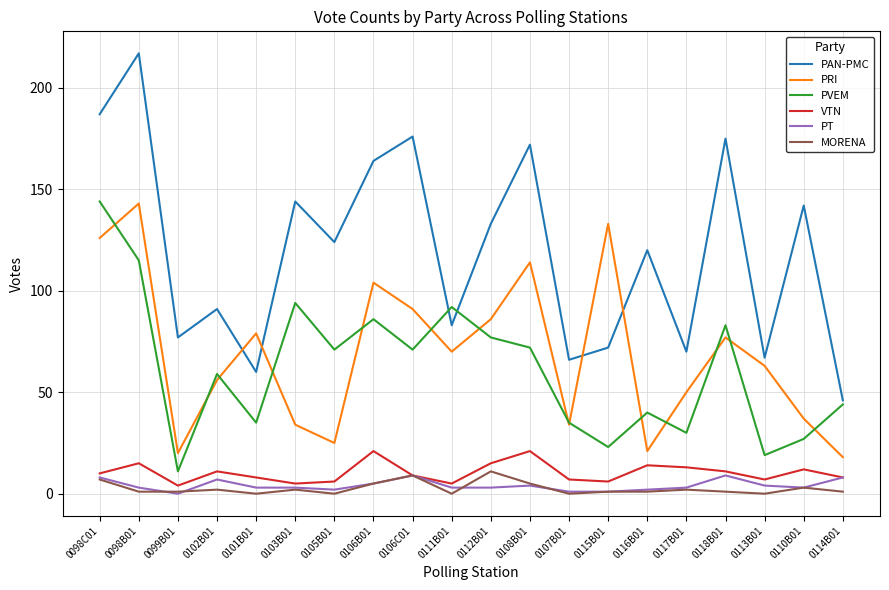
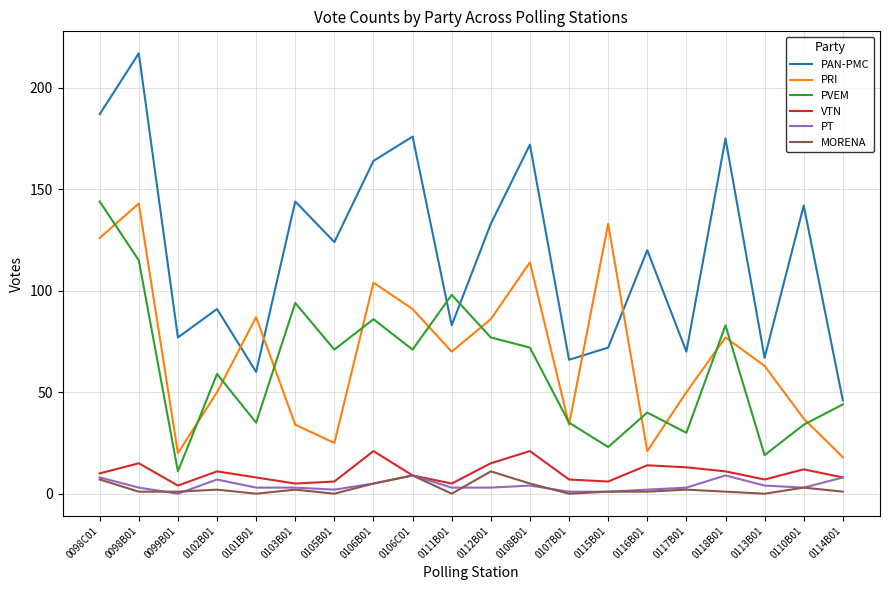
PRI, 0102B01: 56 -> 50
PRI, 0101B01: 79 -> 87
PVEM, 0111B01: 92 -> 98
PVEM, 0110B01: 27 -> 34
